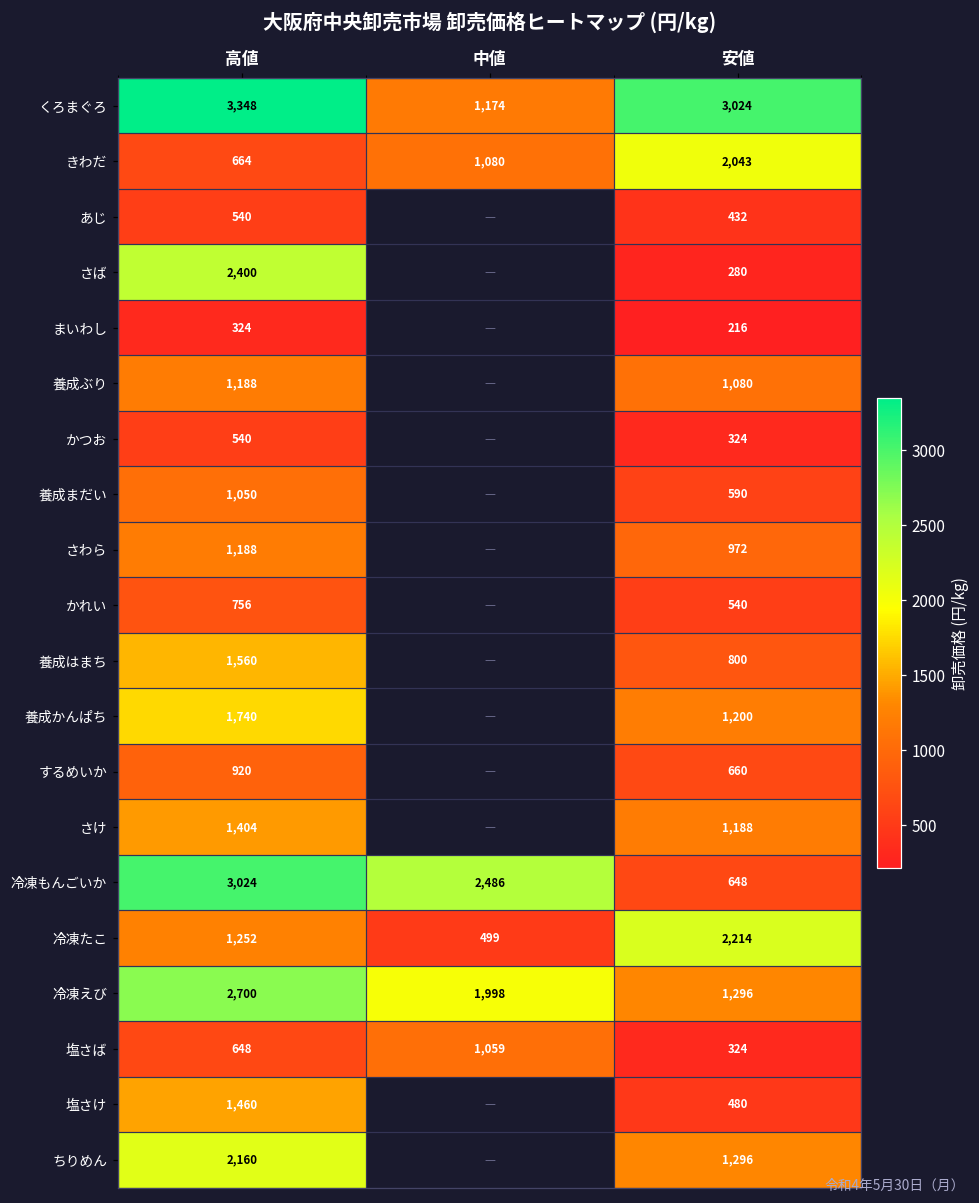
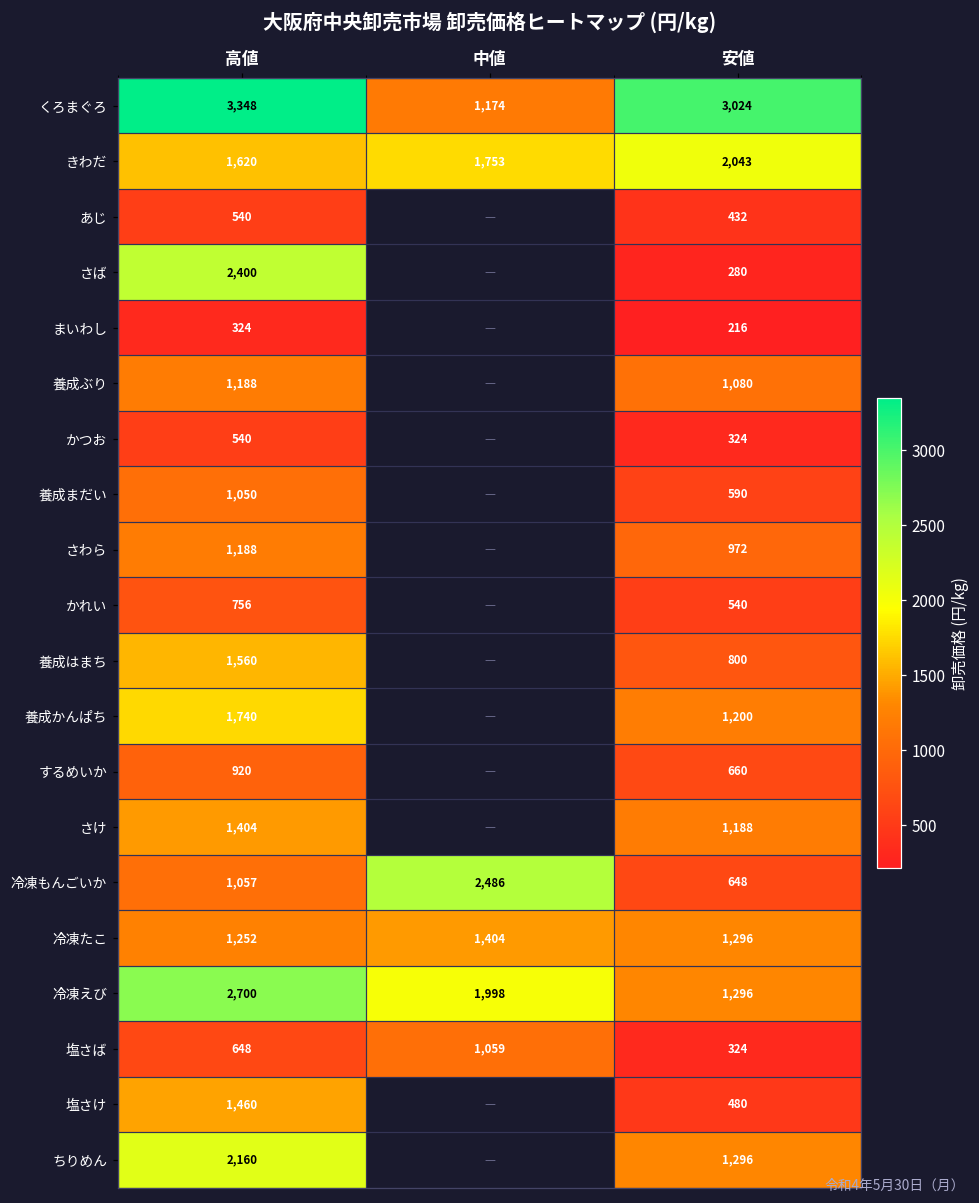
きわだ, 高値: 664 -> 1,620
きわだ, 中値: 1,080 -> 1,753
冷凍もんごいか, 高値: 3,024 -> 1,057
冷凍たこ, 中値: 499 -> 1,404
冷凍たこ, 安値: 2,214 -> 1,296
